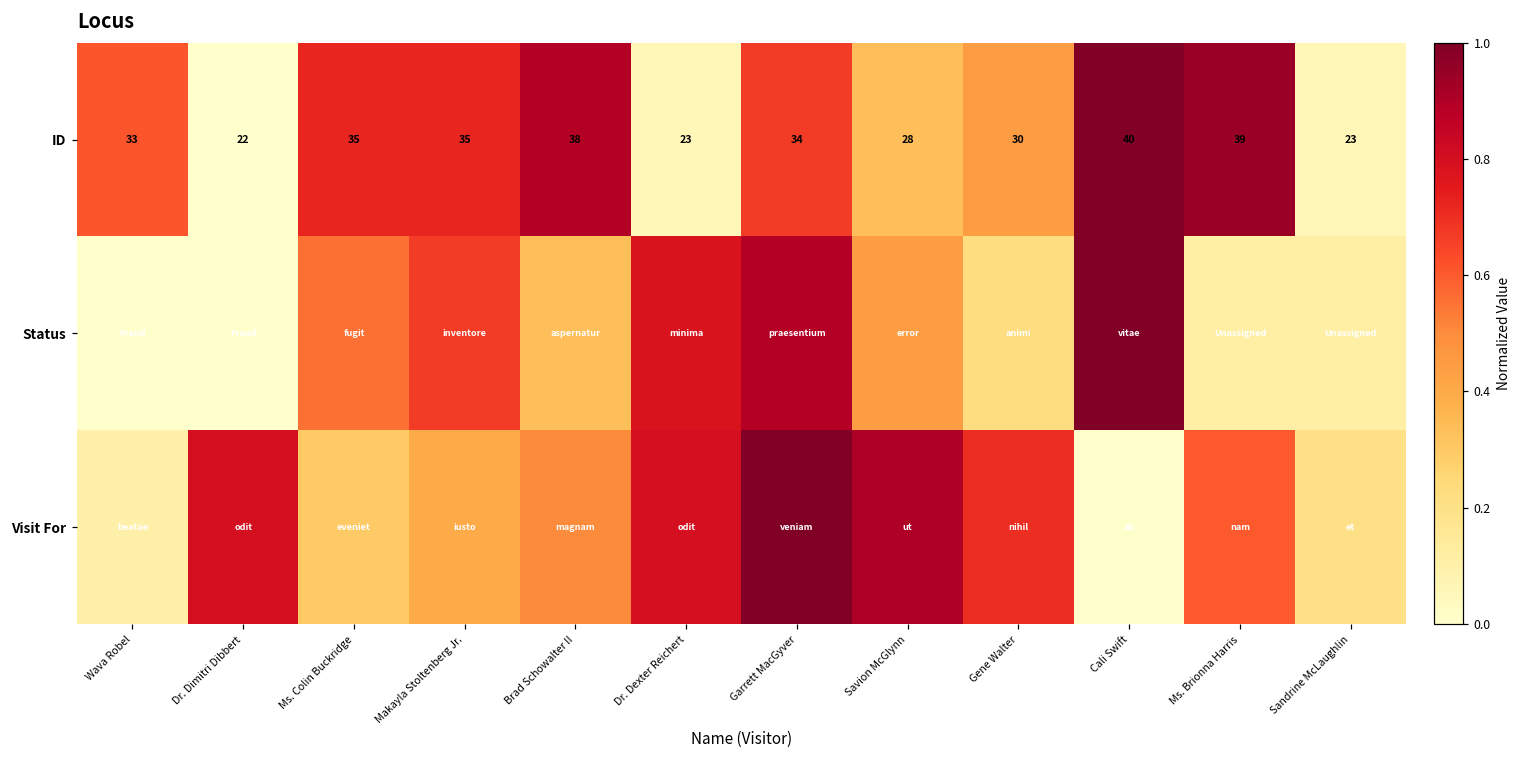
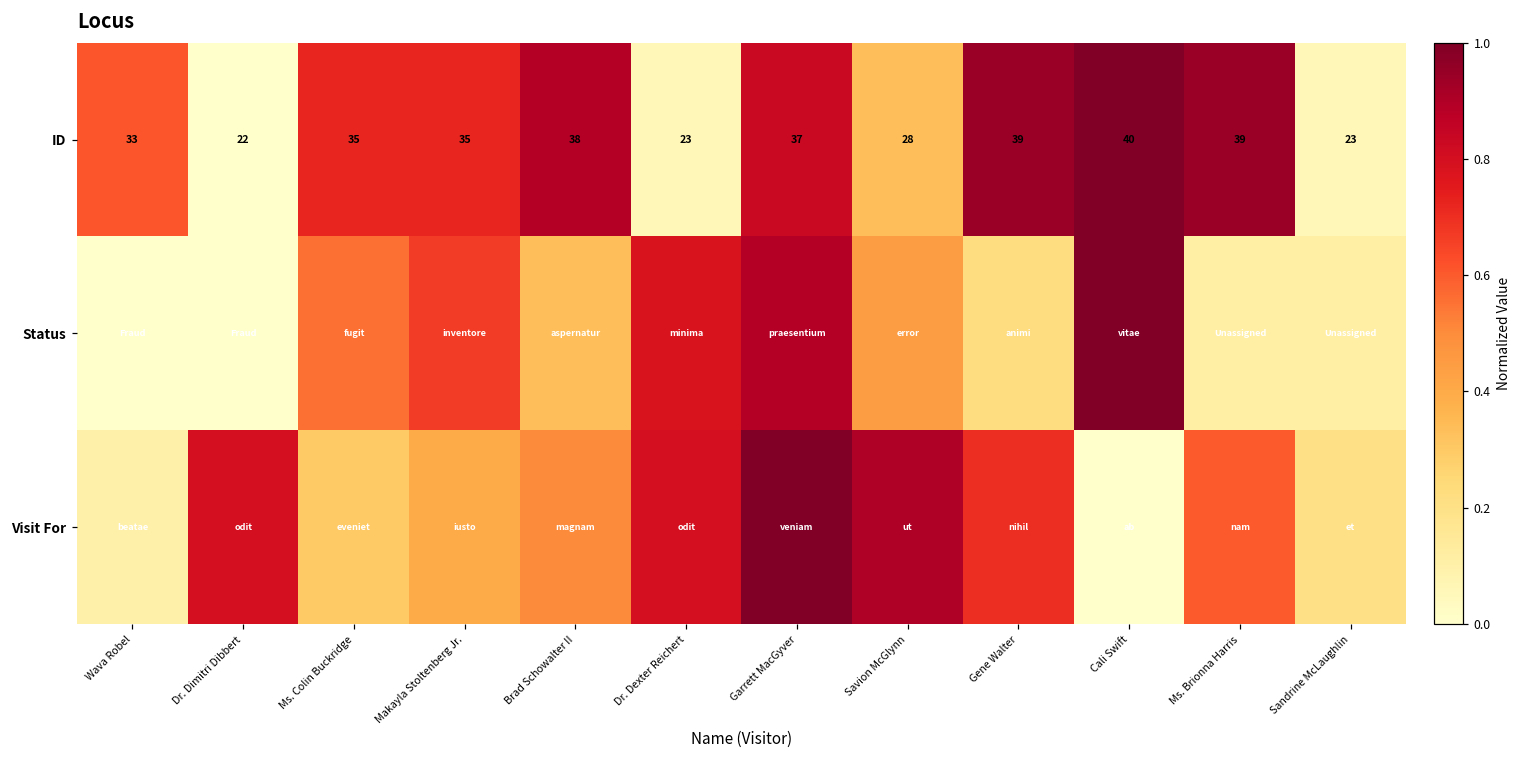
ID, Garrett MacGyver: 34 -> 37
ID, Gene Walter: 30 -> 39
